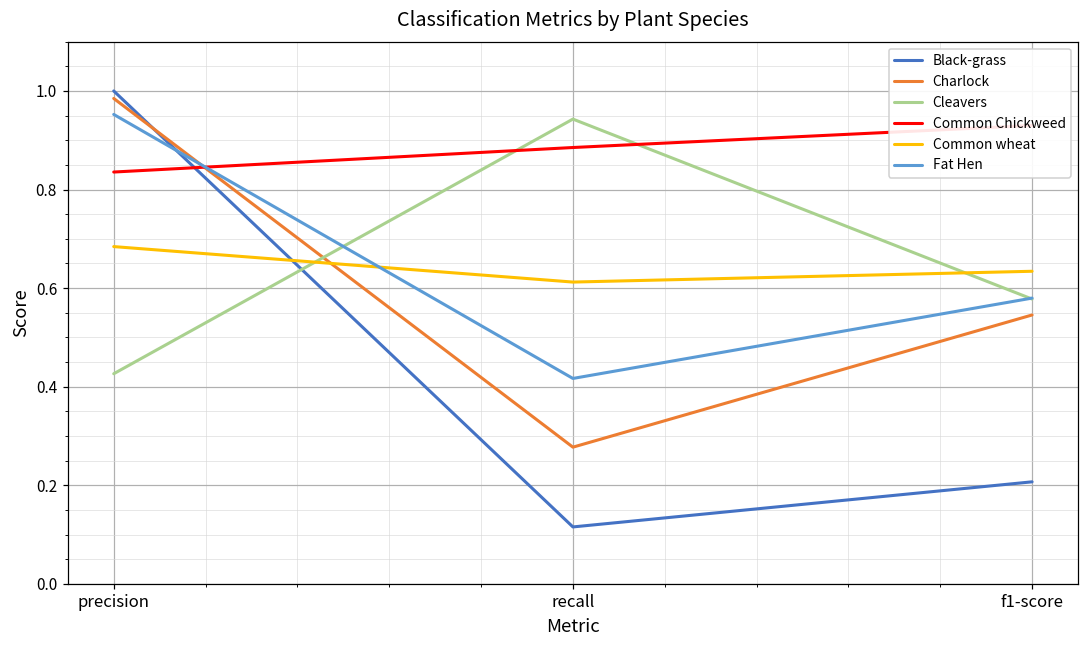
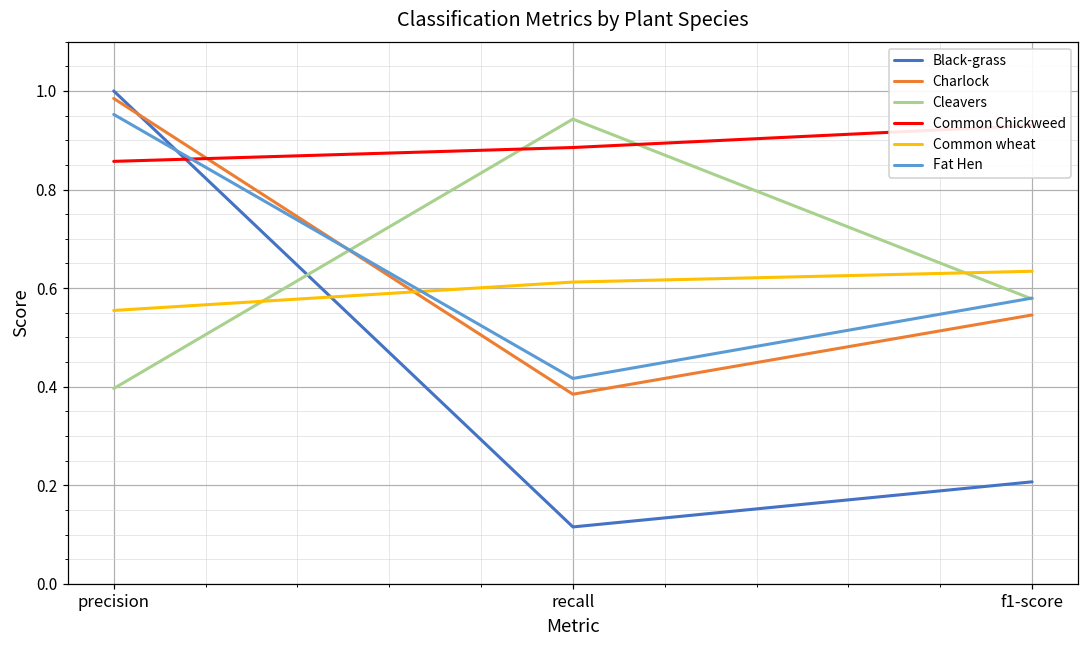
Cleavers, precision: 0.43 -> 0.40
Common Chickweed, precision: 0.84 -> 0.86
Common wheat, precision: 0.68 -> 0.55
Charlock, recall: 0.28 -> 0.38
